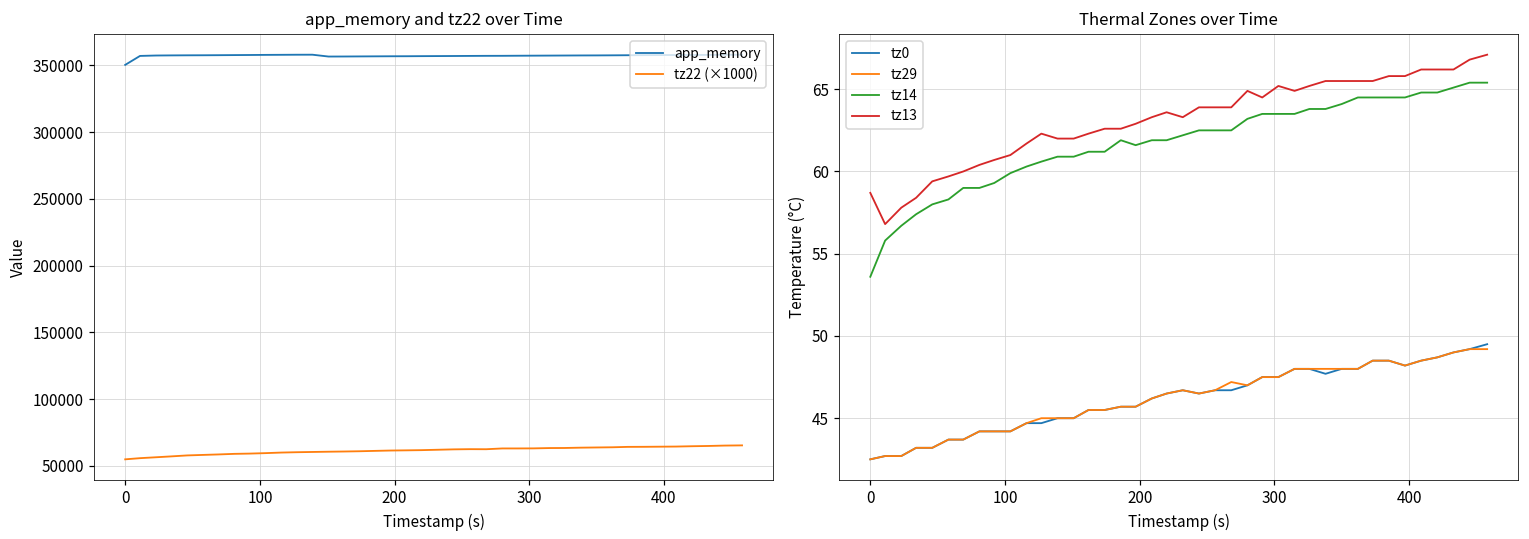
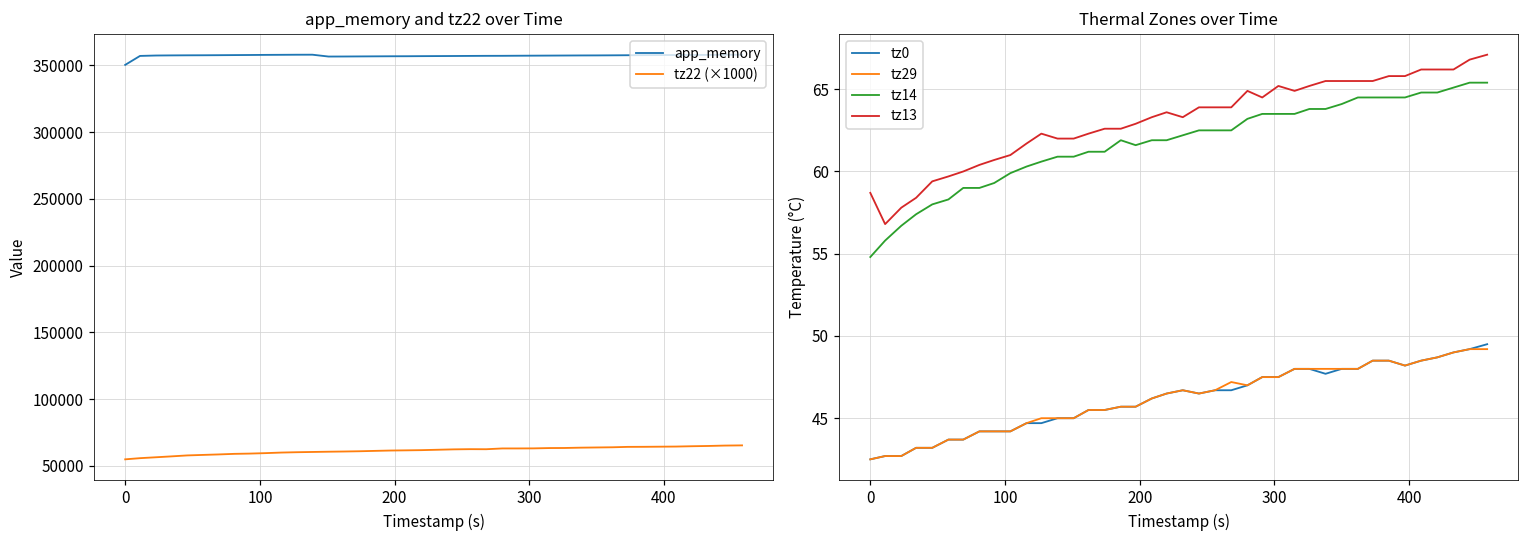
Thermal Zones over Time, tz14, 0: 53.6 -> 54.8
